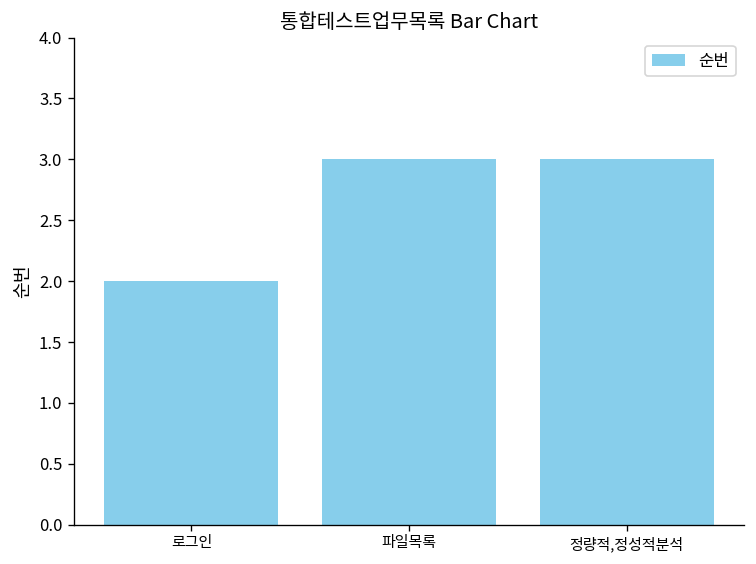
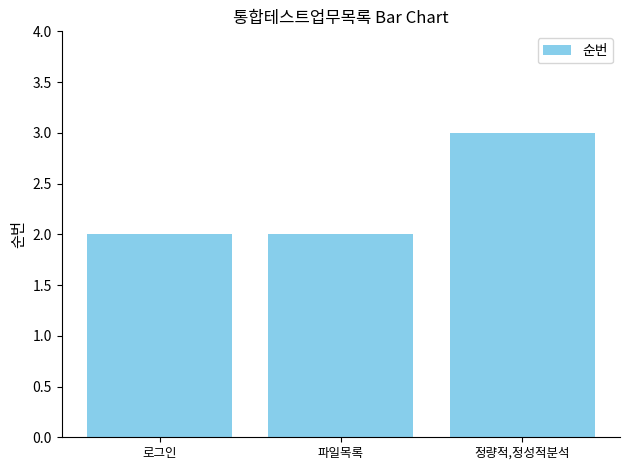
파일목록: 3 -> 2
